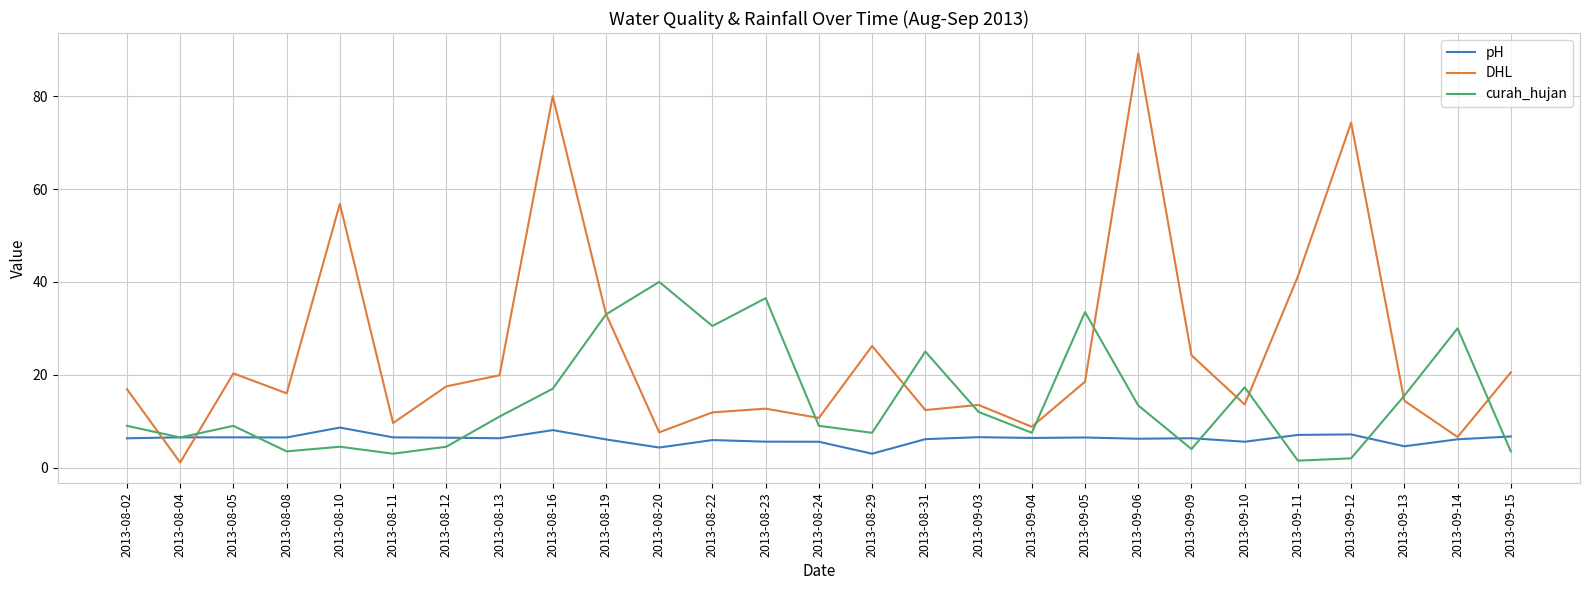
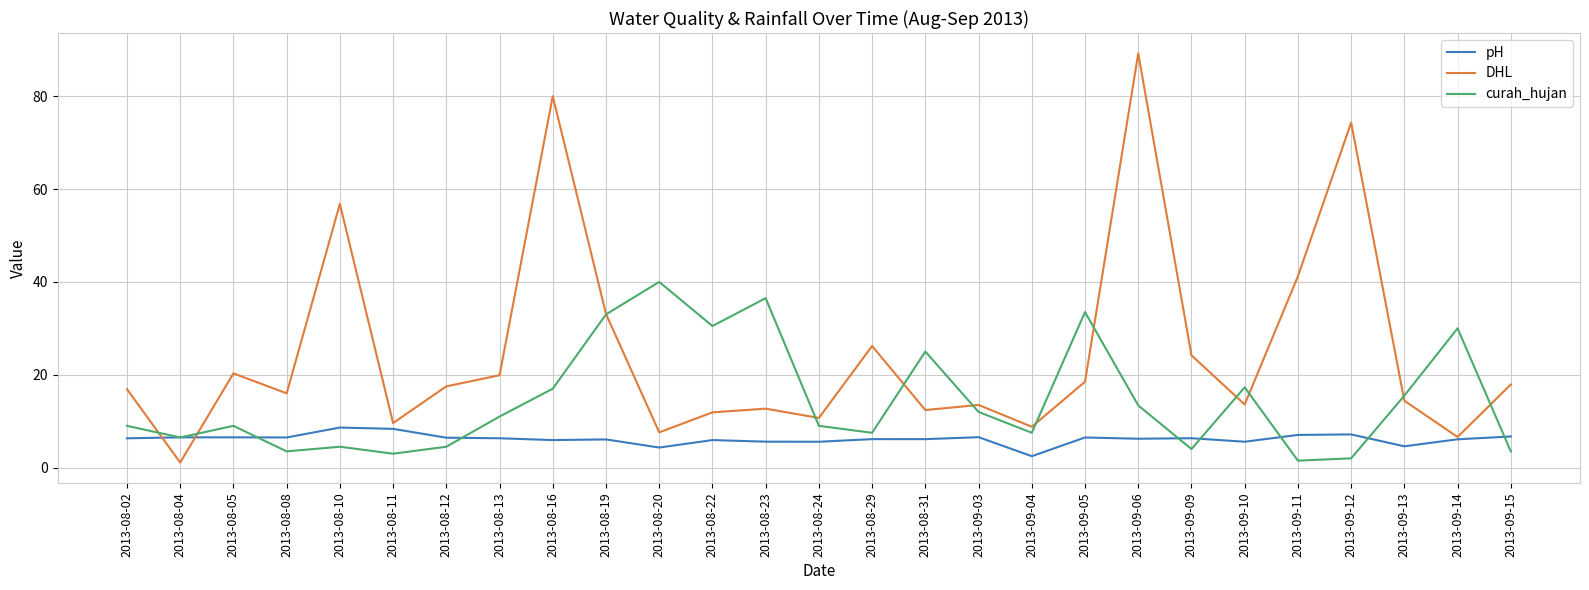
pH, 2013-08-11: 7 -> 8
pH, 2013-08-16: 8 -> 6
pH, 2013-08-29: 3 -> 6
pH, 2013-09-04: 6 -> 2
DHL, 2013-09-15: 21 -> 18
